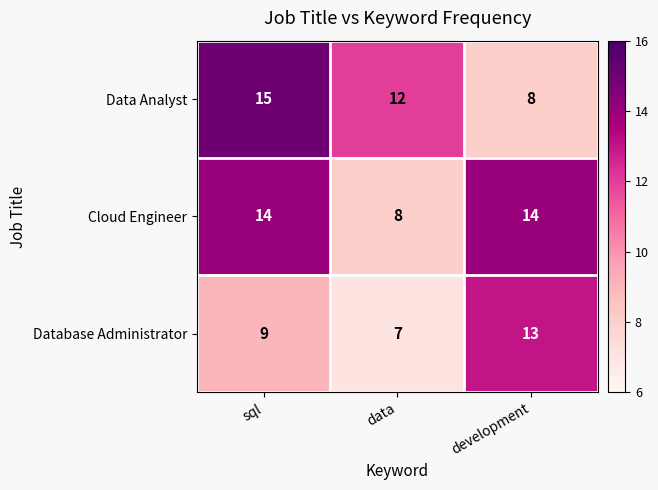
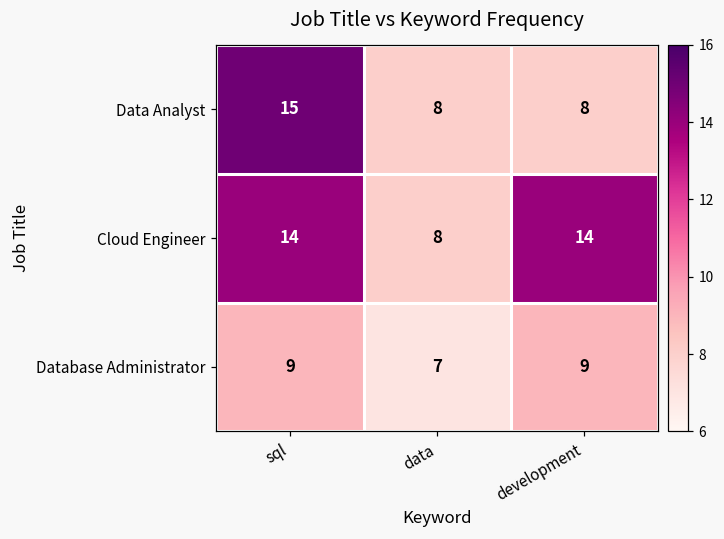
Data Analyst, data: 12 -> 8
Database Administrator, development: 13 -> 9
